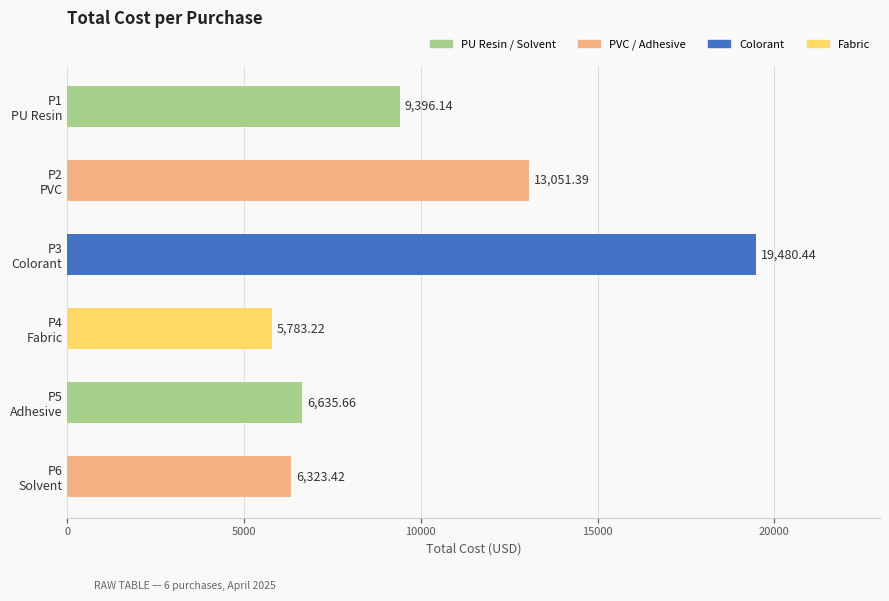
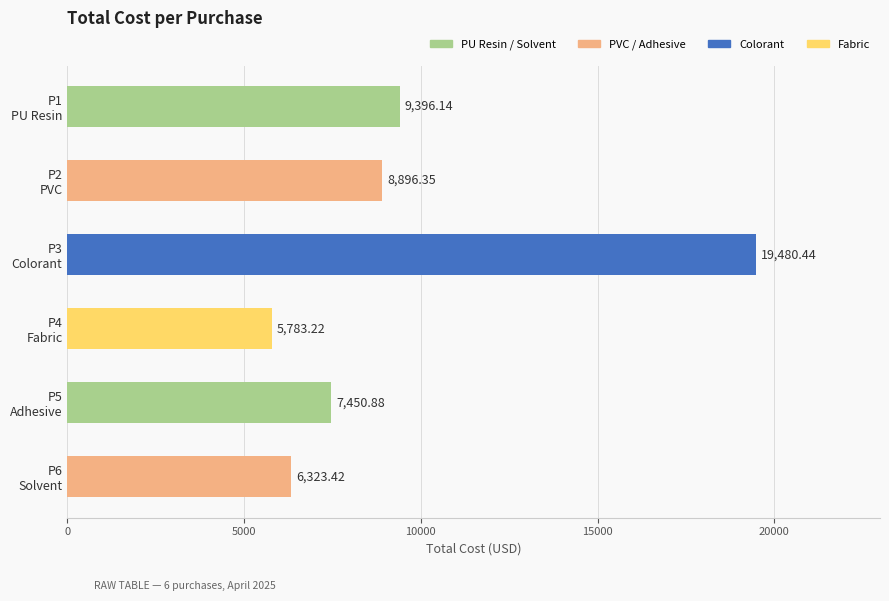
P2 PVC: 13,051.39 -> 8,896.35
P5 Adhesive: 6,635.66 -> 7,450.88
